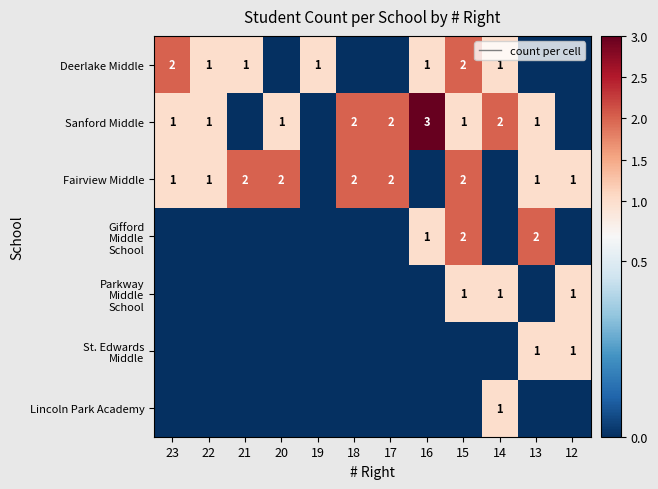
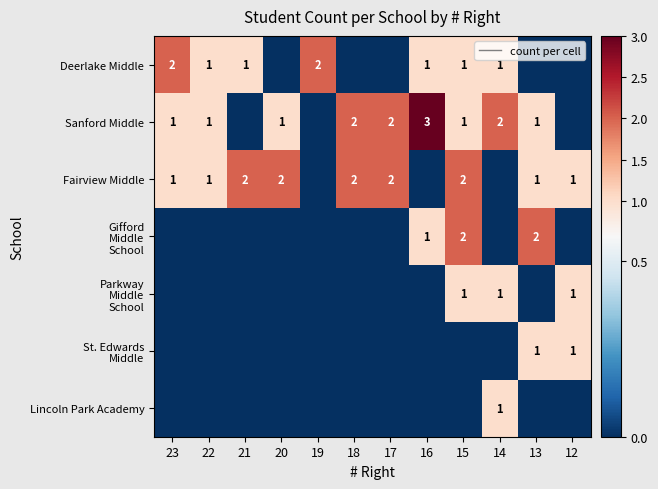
Deerlake Middle, 19: 1 -> 2
Deerlake Middle, 15: 2 -> 1
